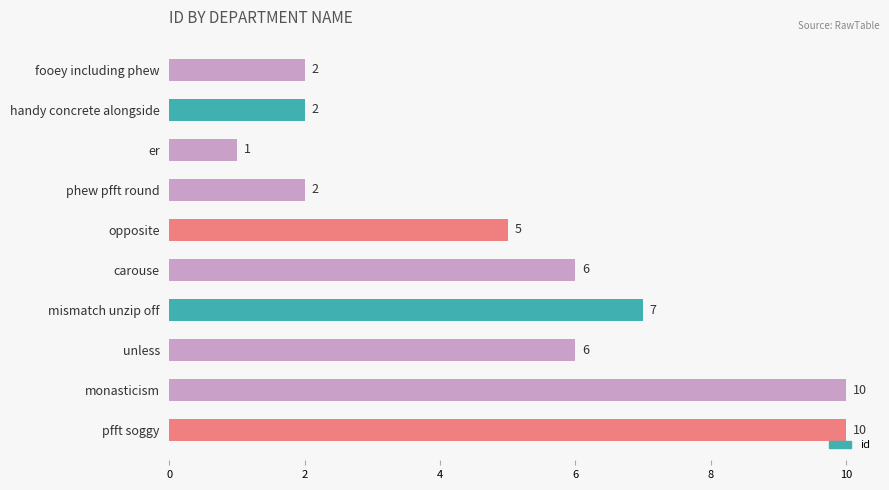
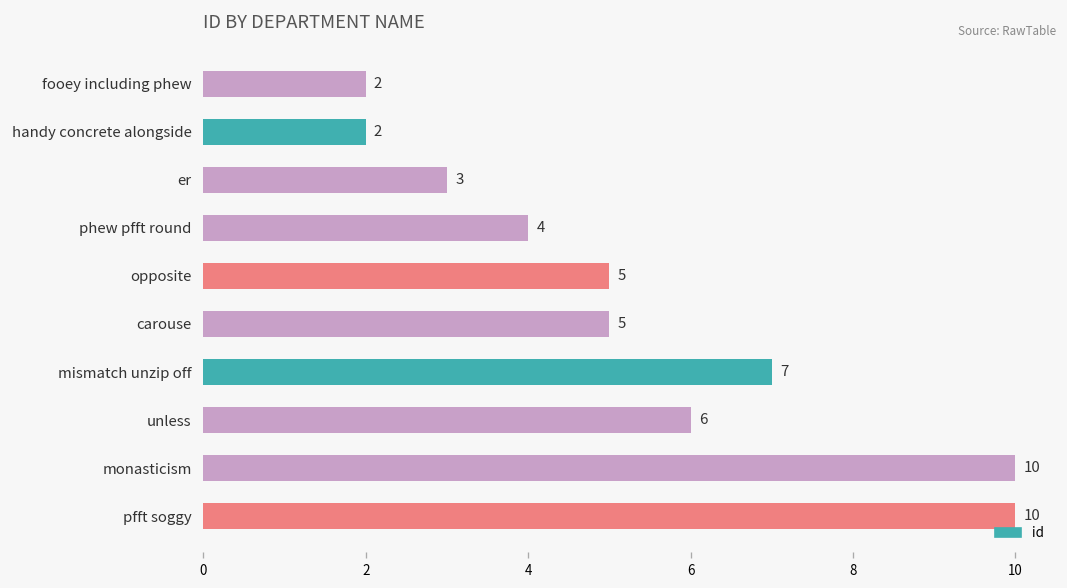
er: 1 -> 3
phew pfft round: 2 -> 4
carouse: 6 -> 5
